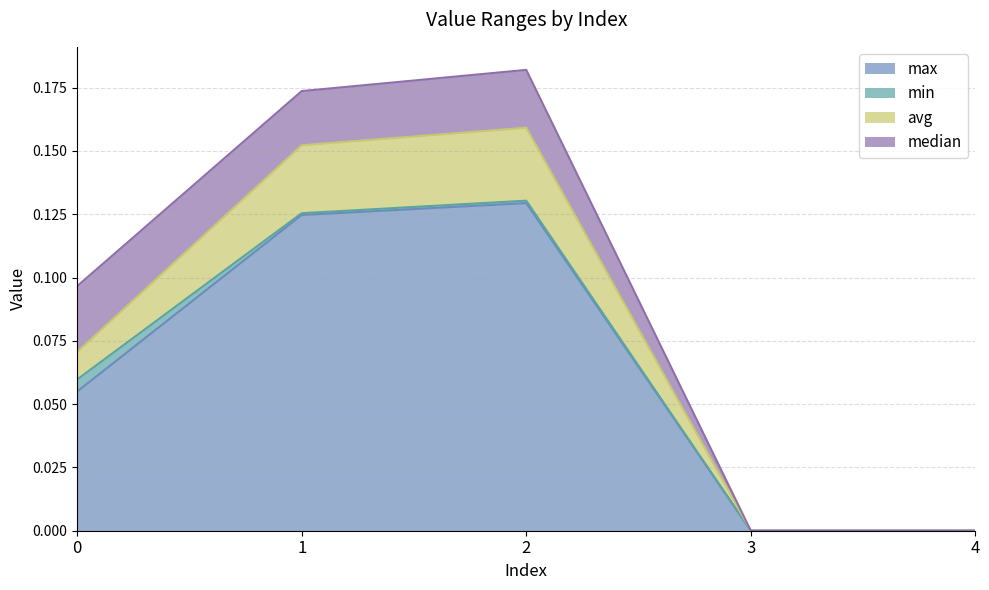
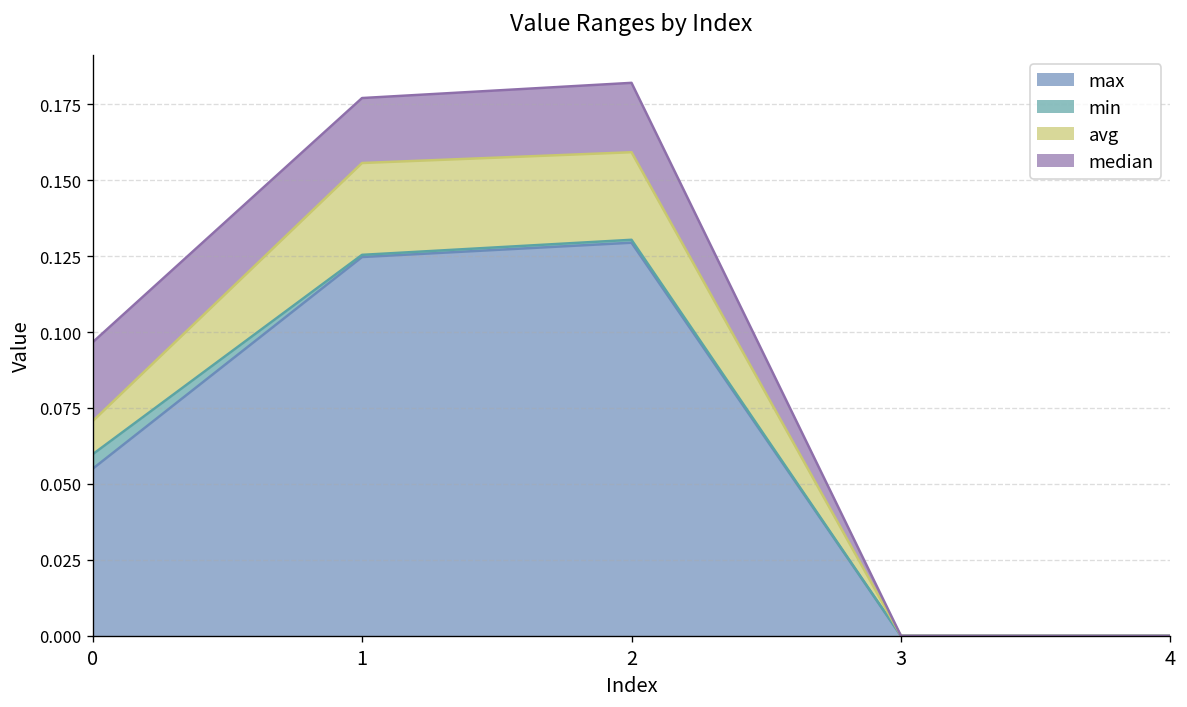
avg, 1: 0.027 -> 0.030
